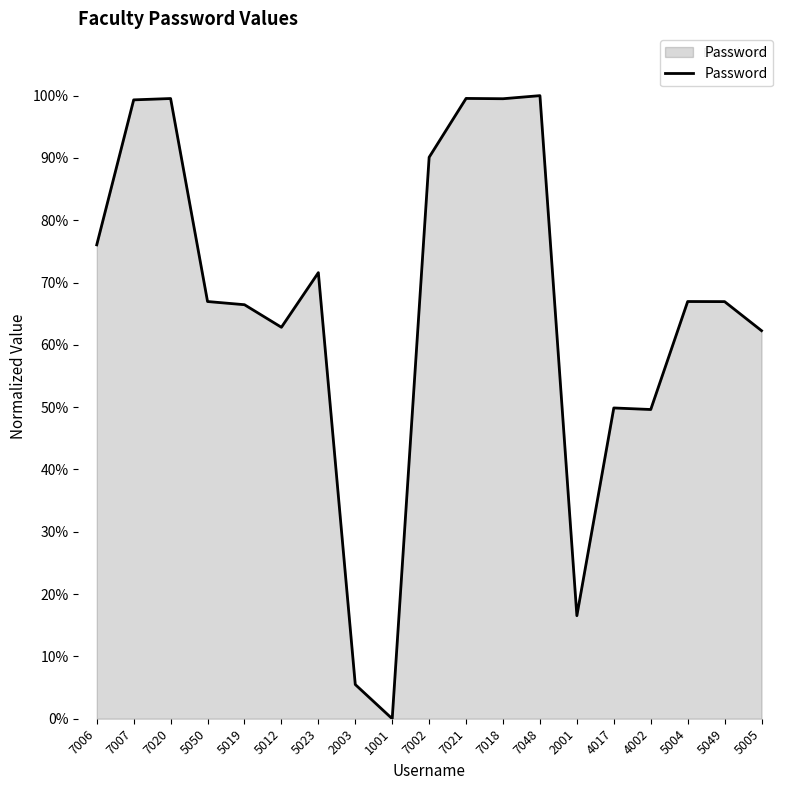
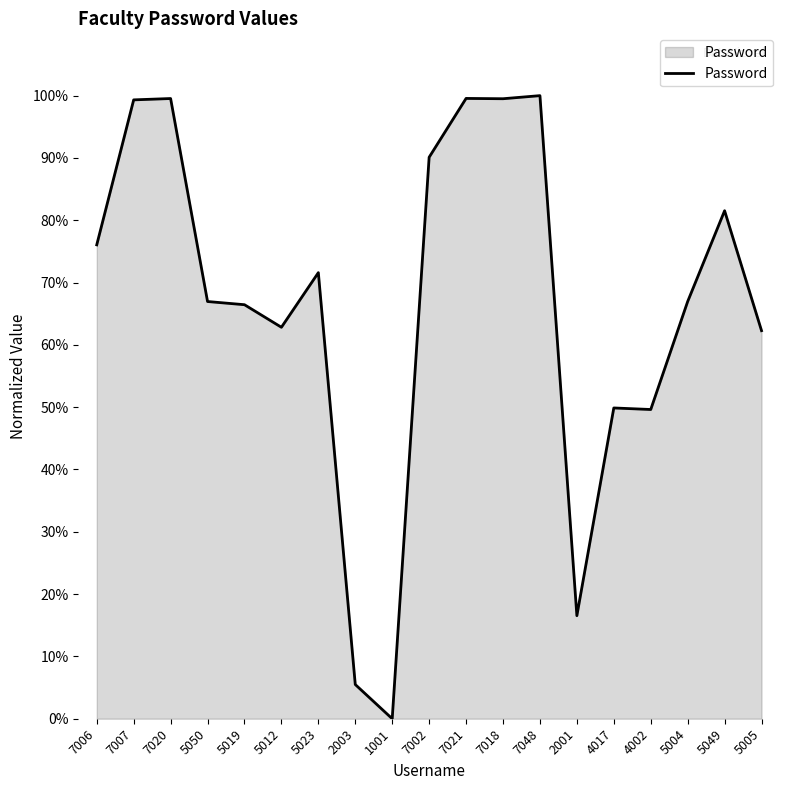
5049: 67% -> 82%
